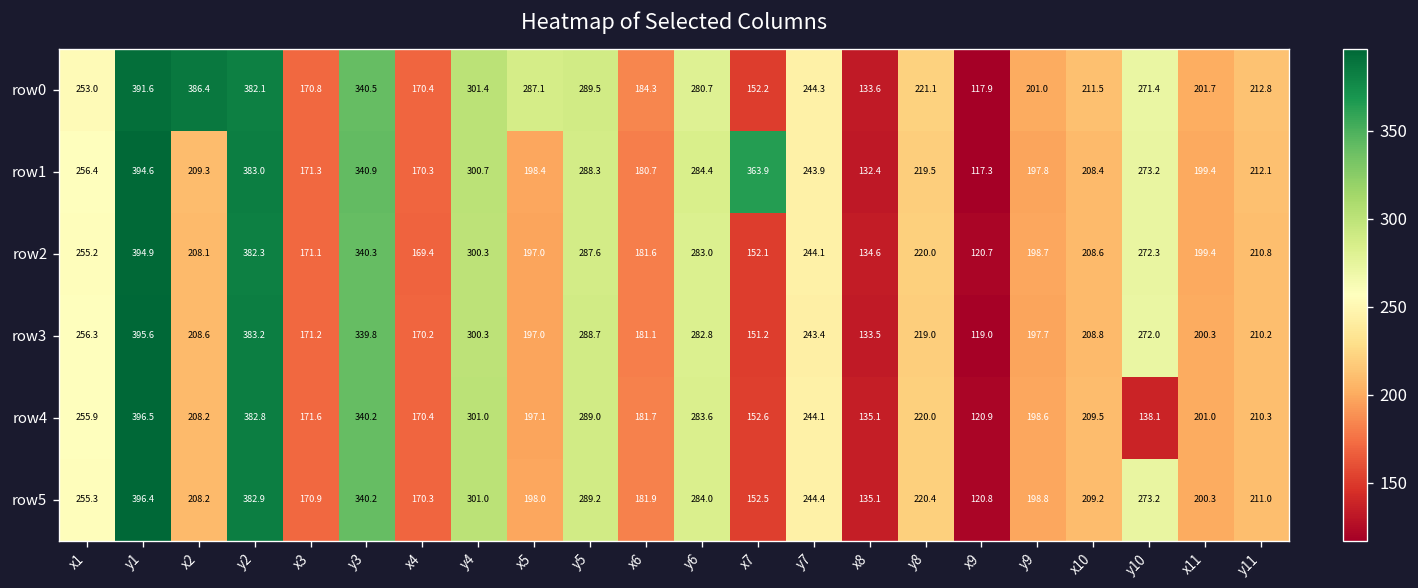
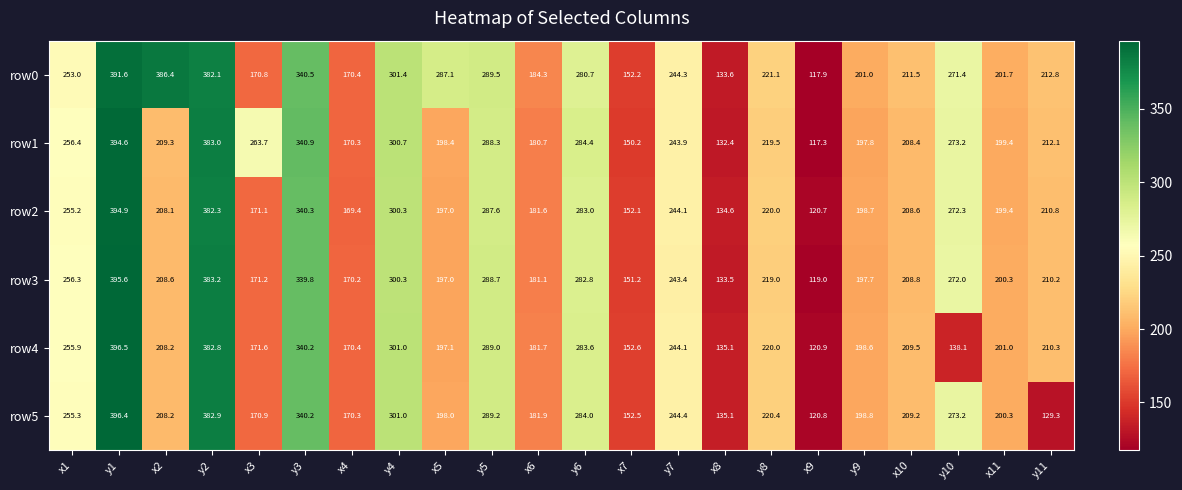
row1, x3: 171.3 -> 263.7
row1, x7: 363.9 -> 150.2
row5, y11: 211.0 -> 129.3
